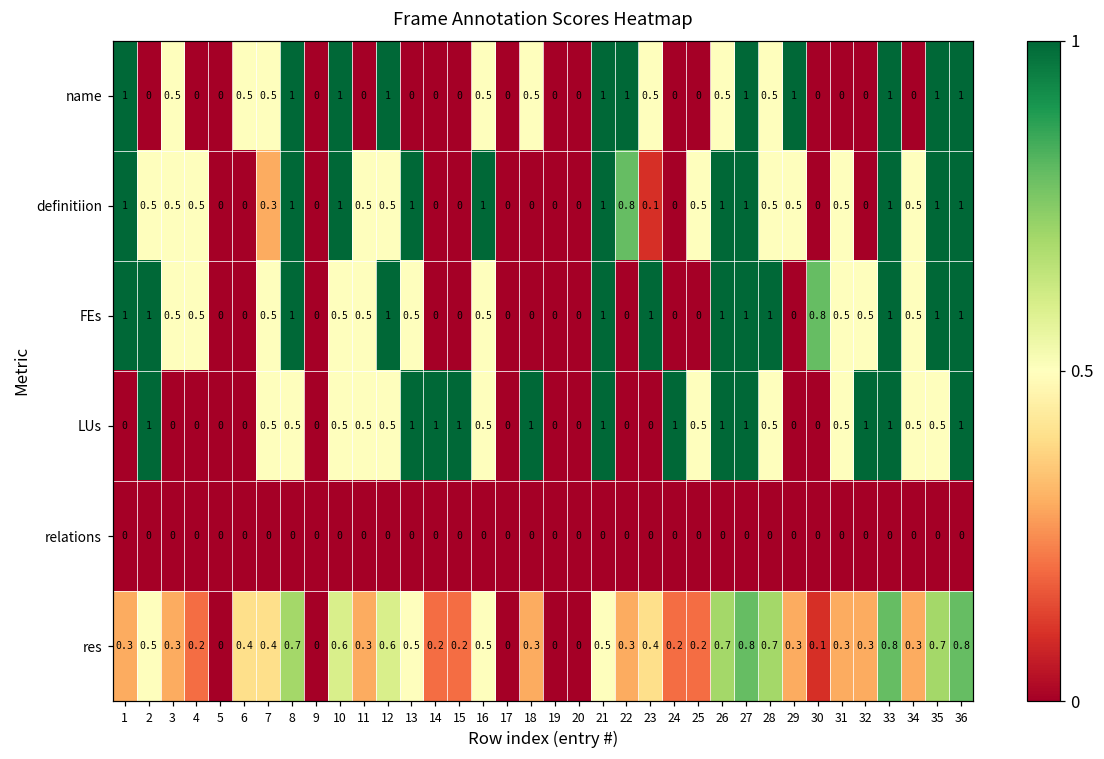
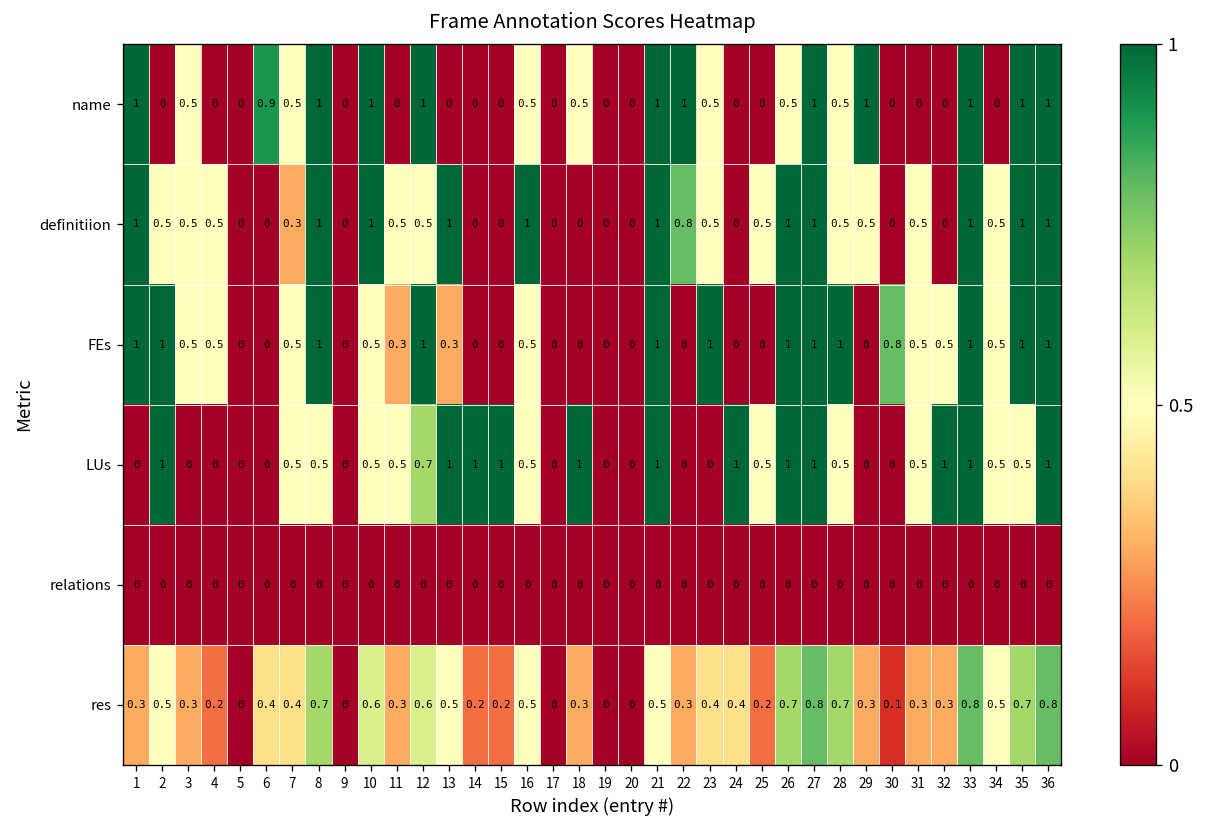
name, 6: 0.5 -> 0.9
definitiion, 23: 0.1 -> 0.5
FEs, 11: 0.5 -> 0.3
FEs, 13: 0.5 -> 0.3
LUs, 12: 0.5 -> 0.7
res, 24: 0.2 -> 0.4
res, 34: 0.3 -> 0.5
